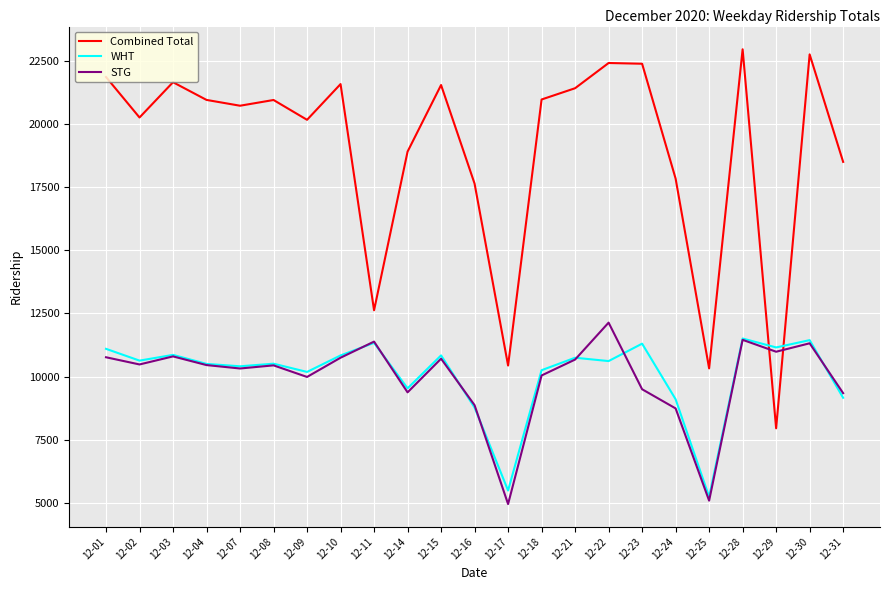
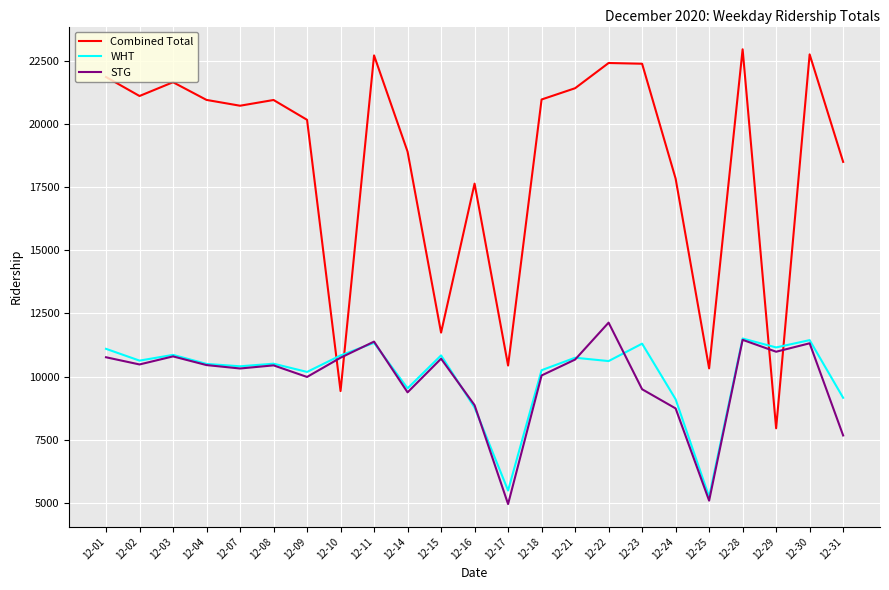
Combined Total, 12-02: 20300 -> 21100
Combined Total, 12-10: 21600 -> 9400
Combined Total, 12-11: 12600 -> 22700
Combined Total, 12-15: 21500 -> 11700
STG, 12-31: 9300 -> 7700
